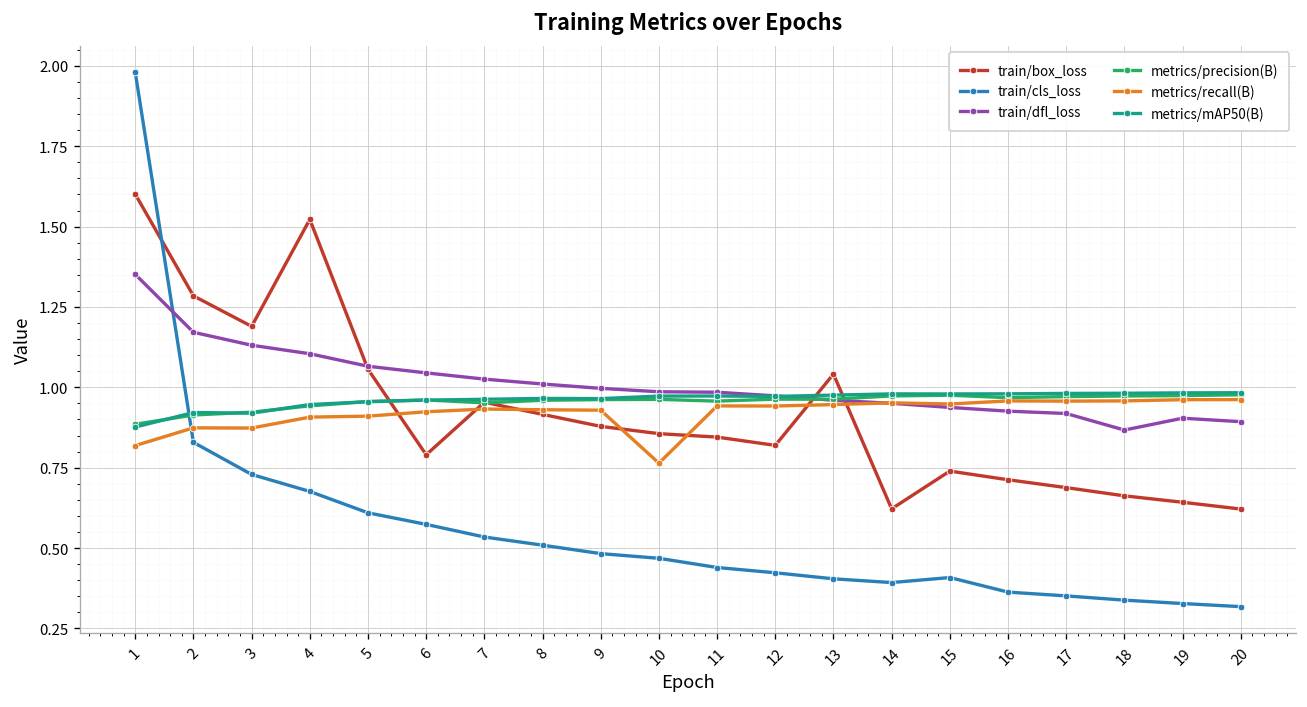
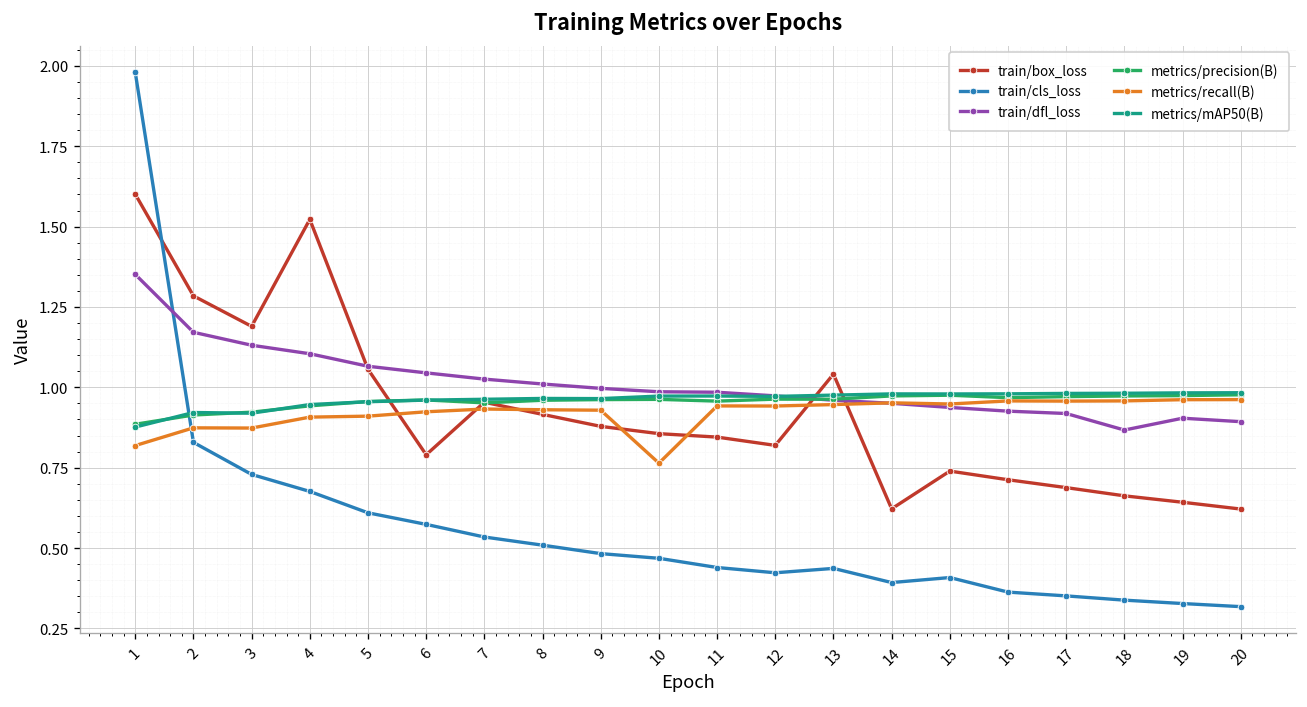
train/cls_loss, 13: 0.40 -> 0.44
